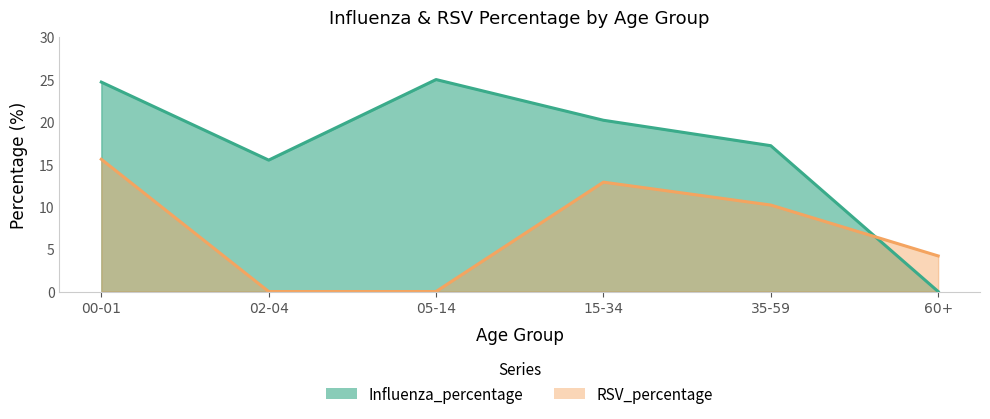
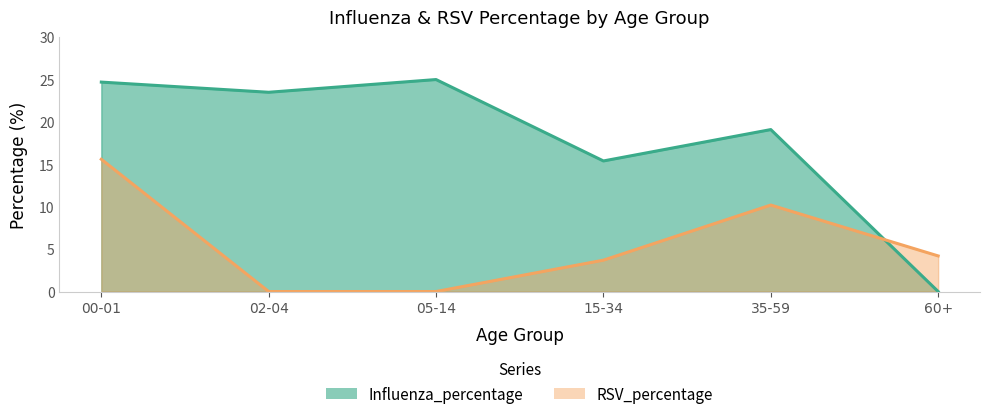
Influenza_percentage, 02-04: 16 -> 24
Influenza_percentage, 15-34: 20 -> 15
RSV_percentage, 15-34: 13 -> 4
Influenza_percentage, 35-59: 17 -> 19
